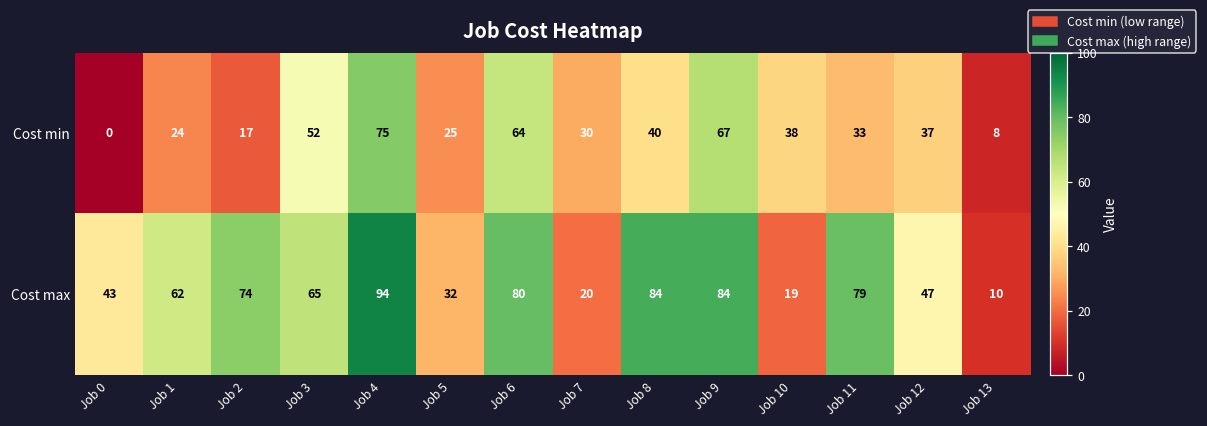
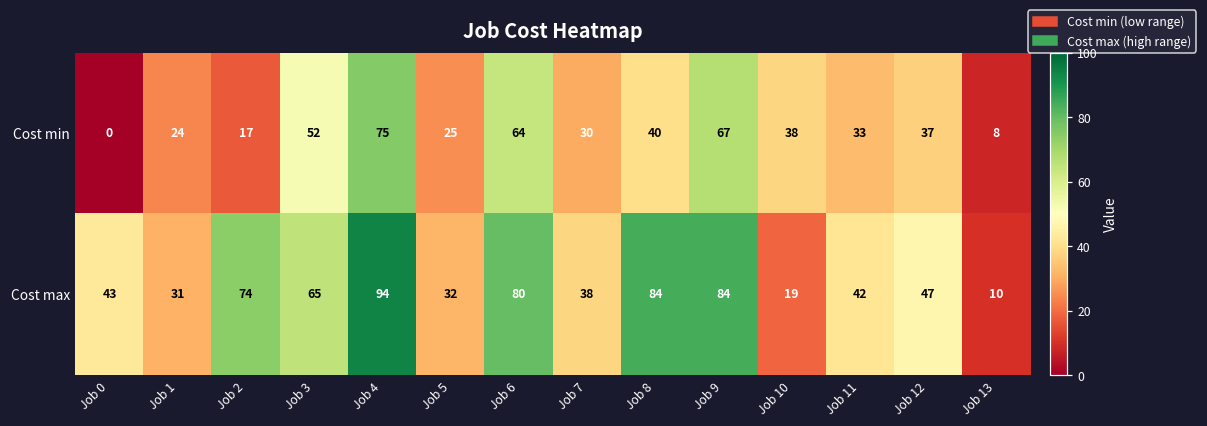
Cost max, Job 1: 62 -> 31
Cost max, Job 7: 20 -> 38
Cost max, Job 11: 79 -> 42
